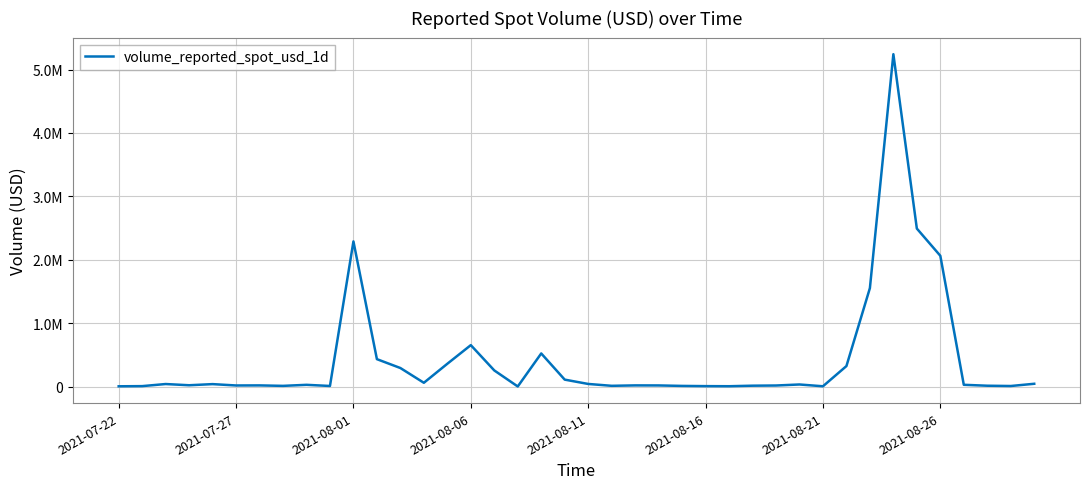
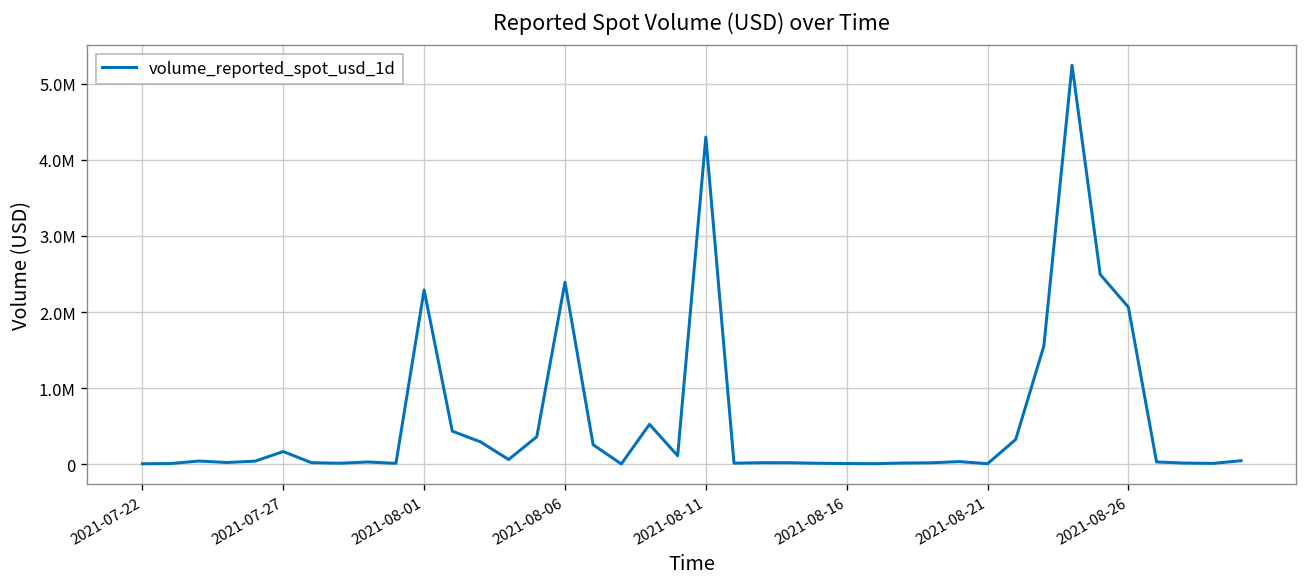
2021-07-27: 0 -> 200000
2021-08-06: 700000 -> 2400000
2021-08-11: 0 -> 4300000
